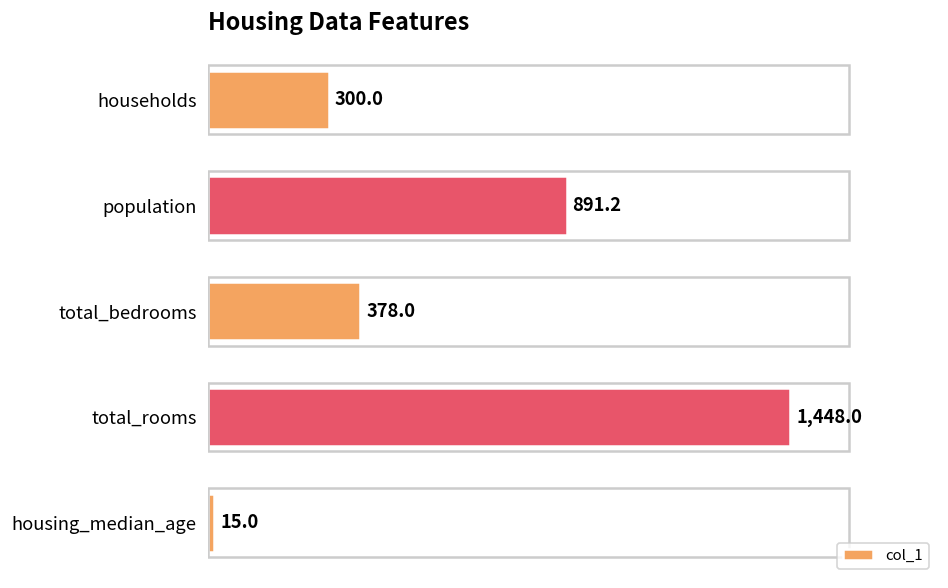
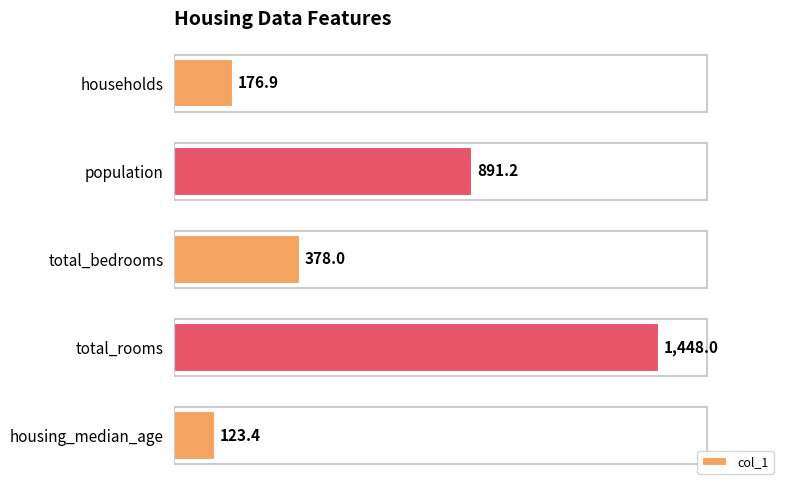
households: 300.0 -> 176.9
housing_median_age: 15.0 -> 123.4
